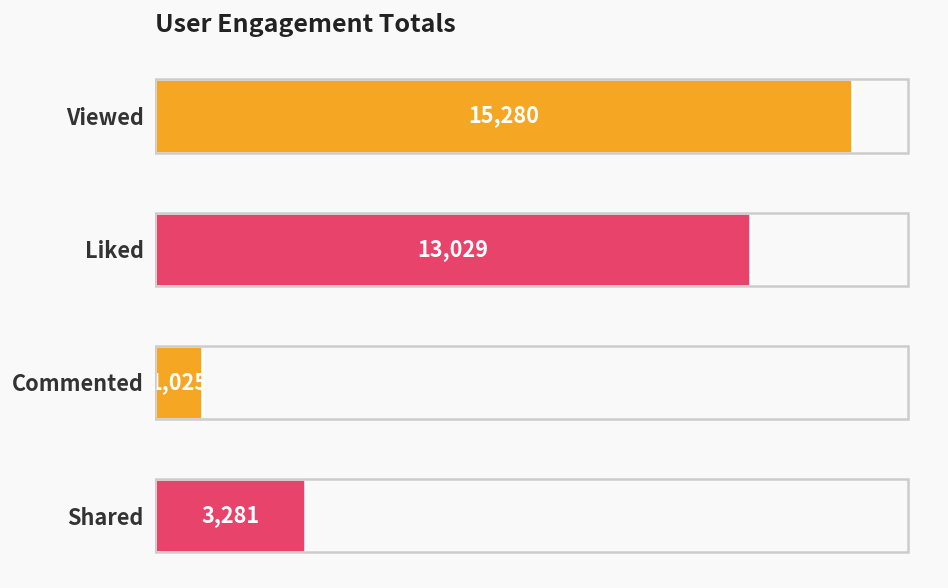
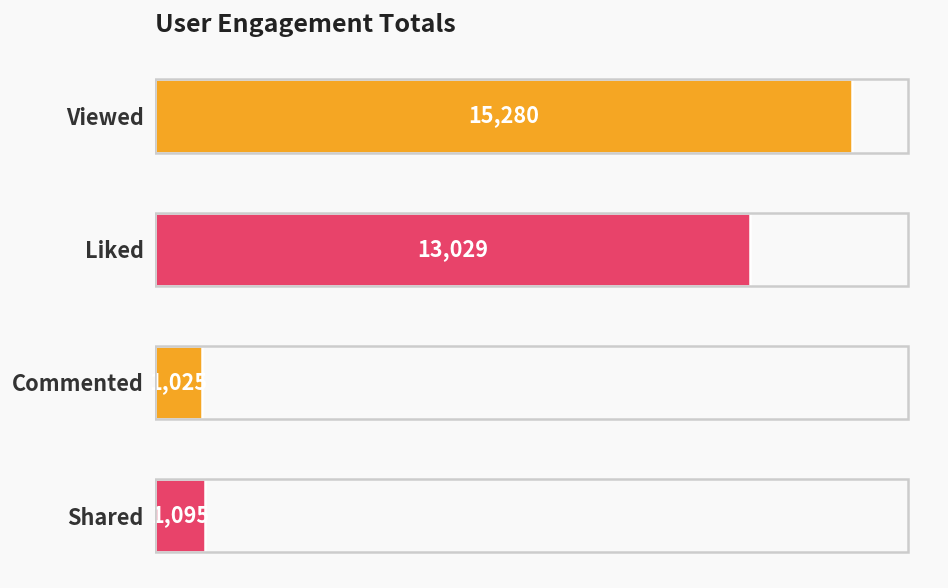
Shared: 3,281 -> 1,095
